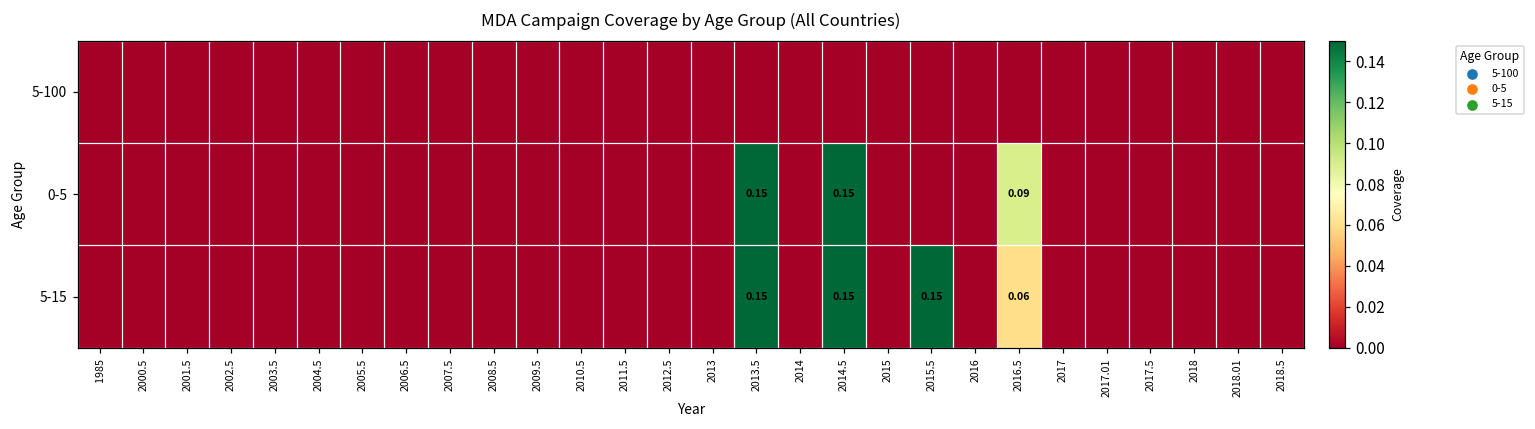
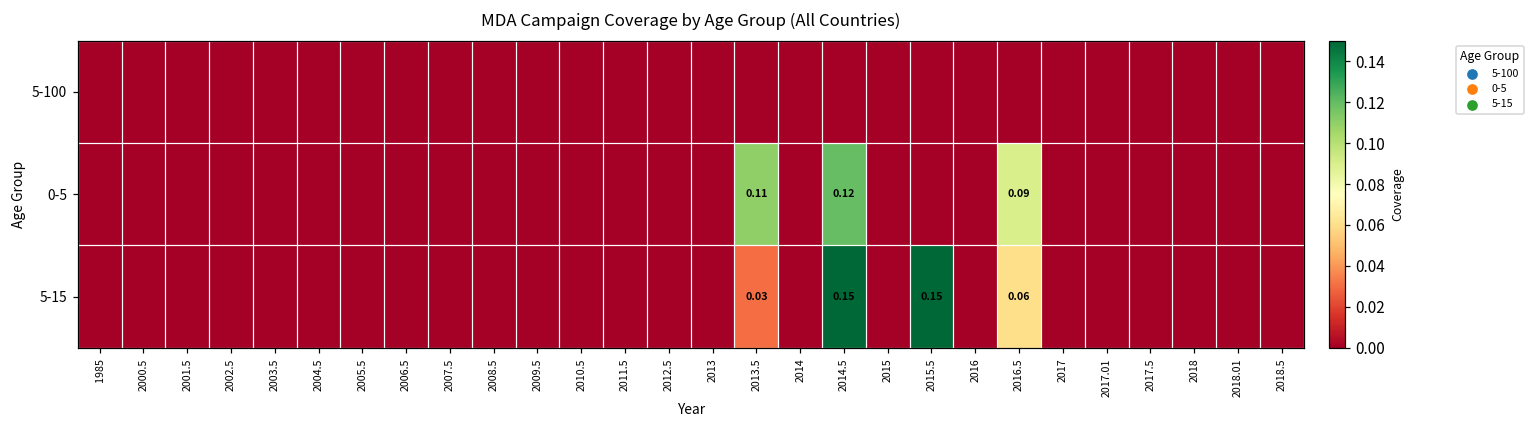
0-5, 2013.5: 0.15 -> 0.11
0-5, 2014.5: 0.15 -> 0.12
5-15, 2013.5: 0.15 -> 0.03
